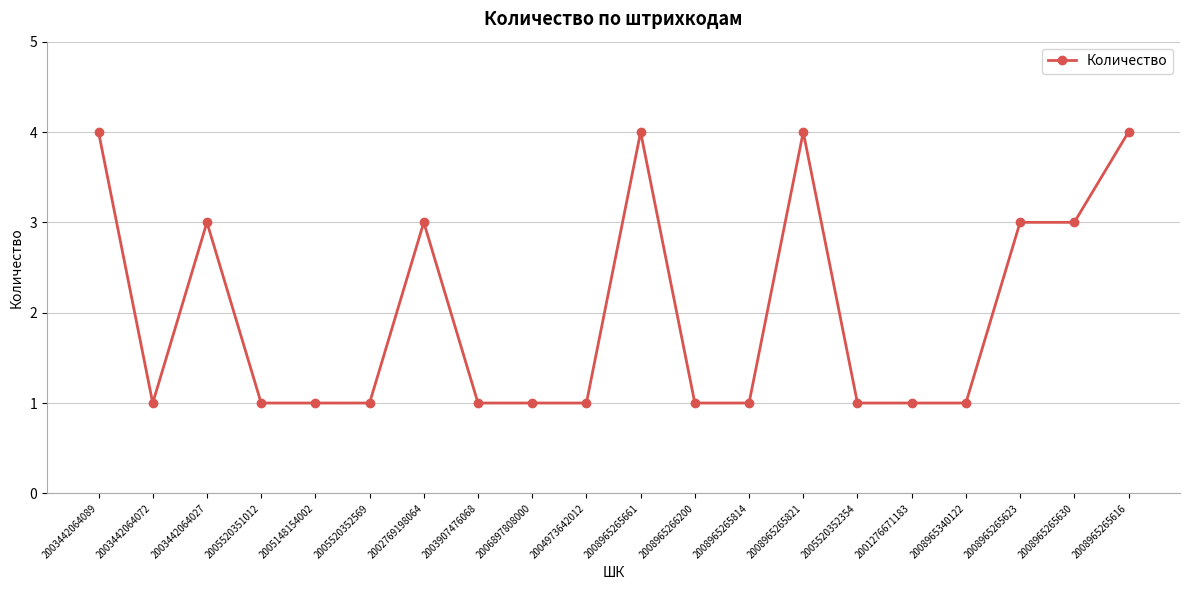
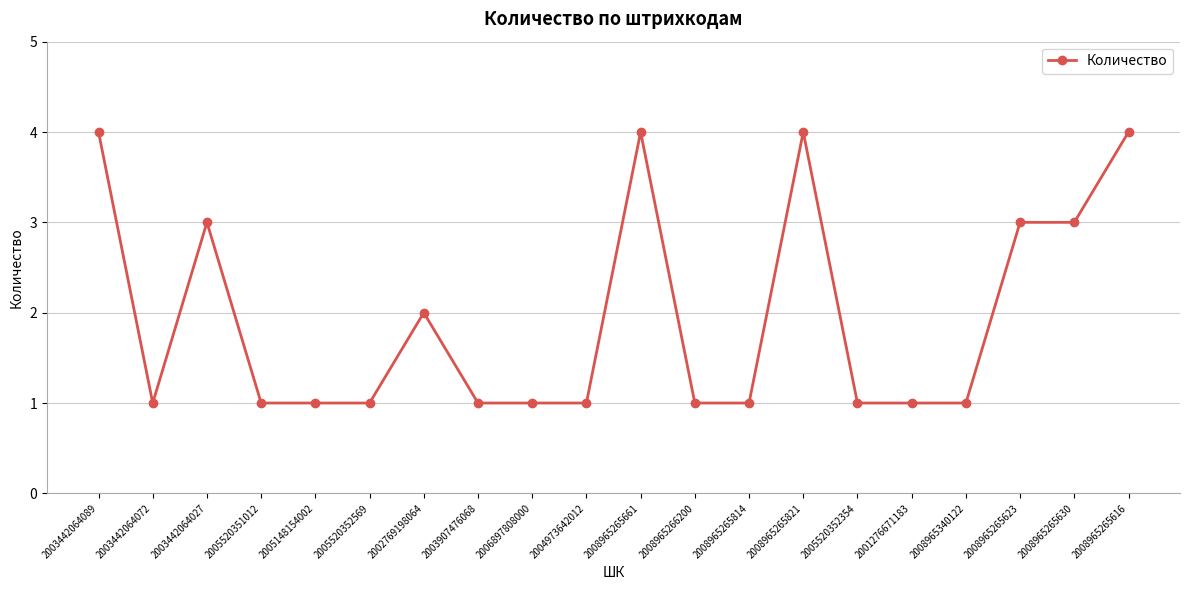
2002769198064: 3 -> 2
